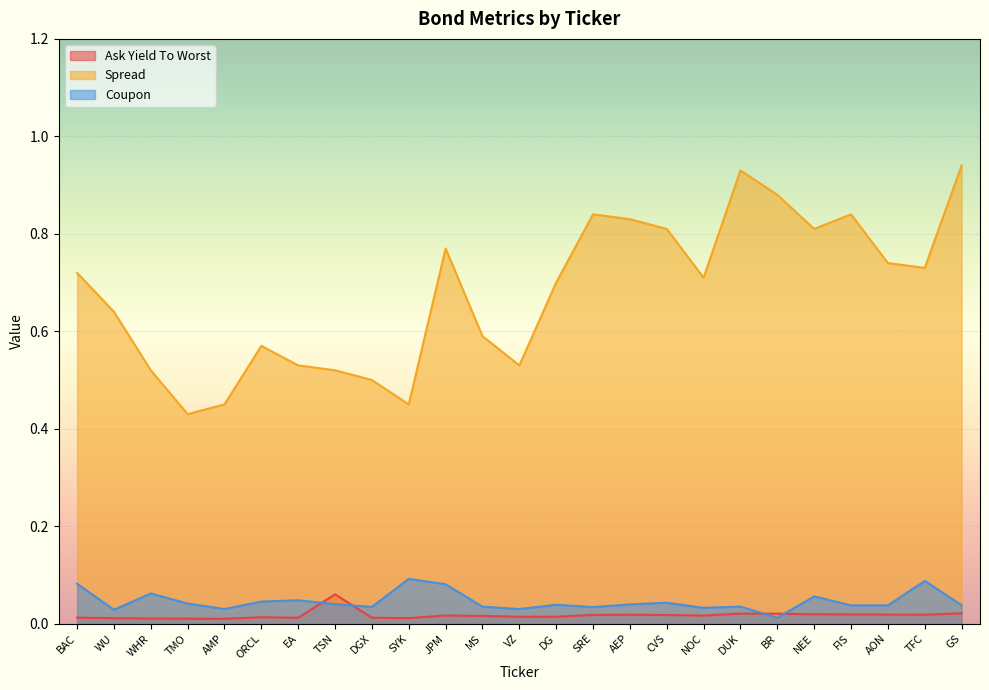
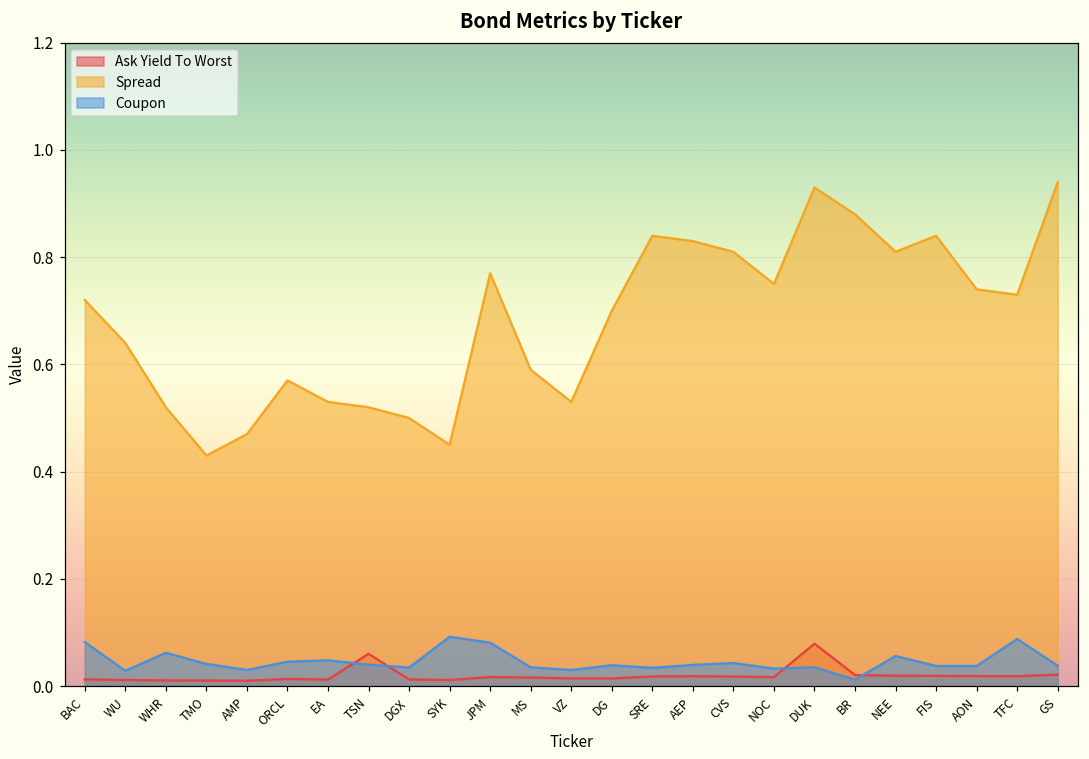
Spread, AMP: 0.45 -> 0.47
Spread, NOC: 0.71 -> 0.75
Ask Yield To Worst, DUK: 0.02 -> 0.08
